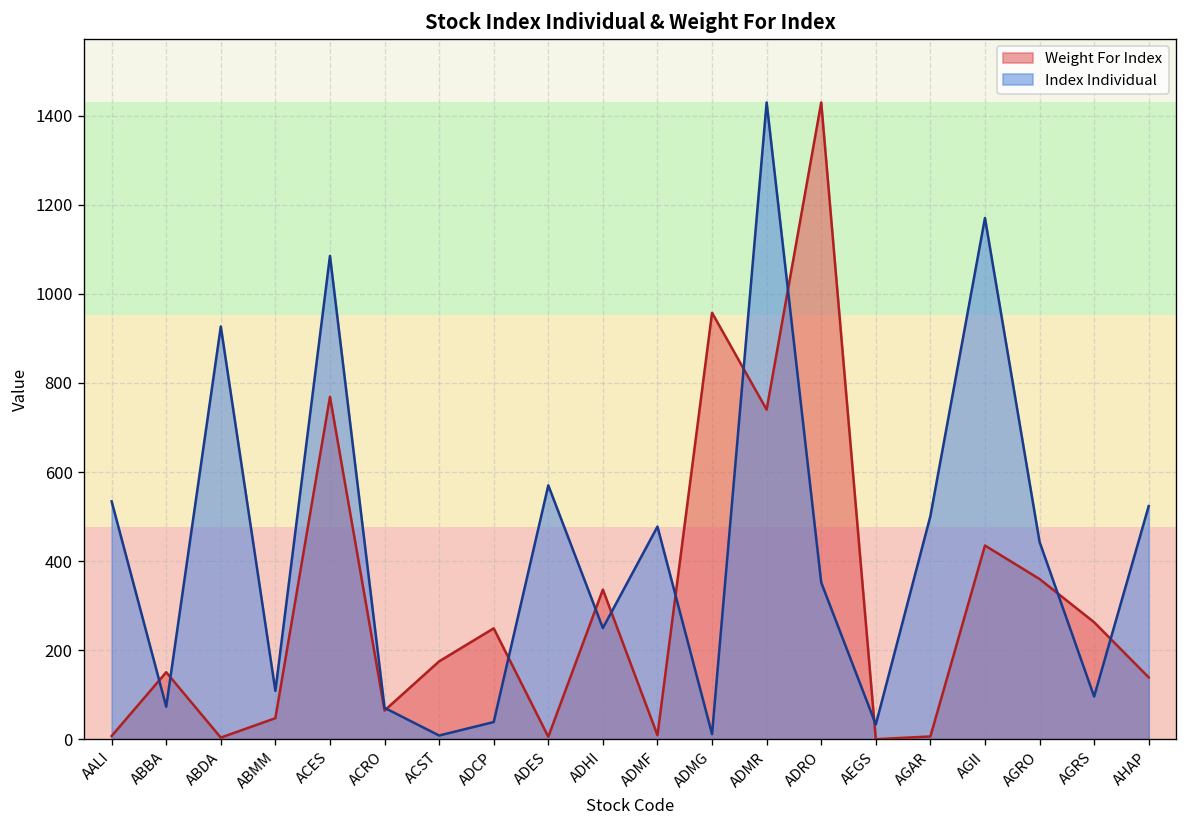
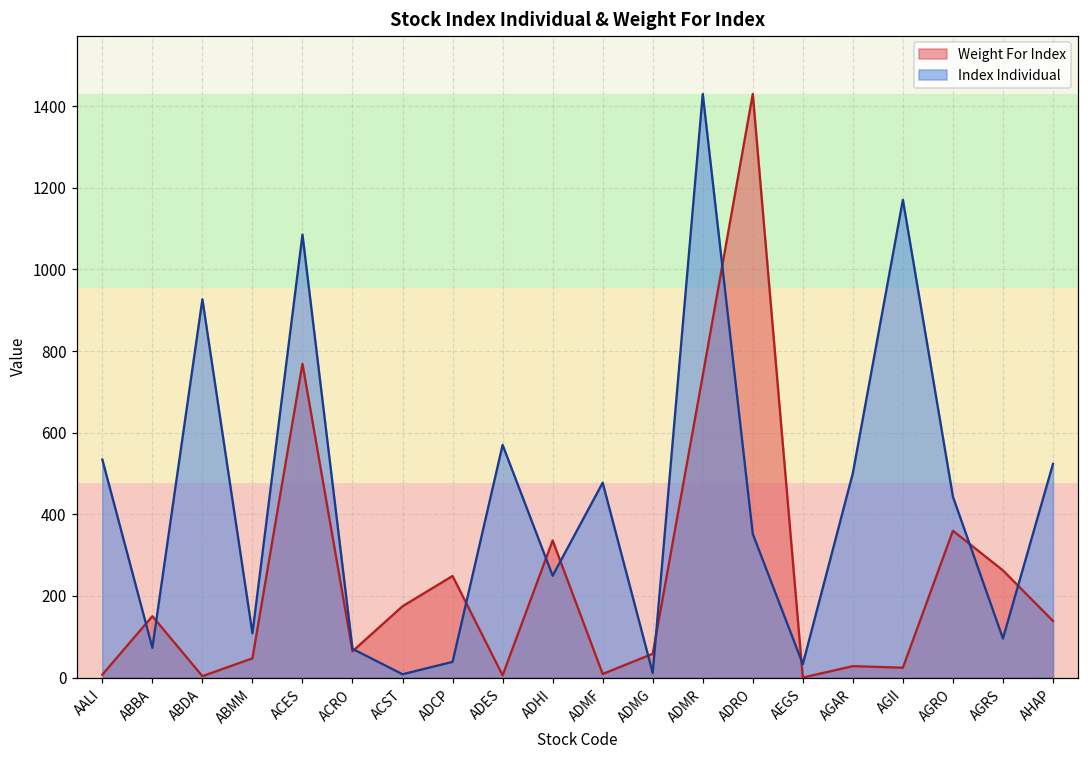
Weight For Index, ADMG: 960 -> 60
Weight For Index, AGAR: 10 -> 30
Weight For Index, AGII: 430 -> 20
